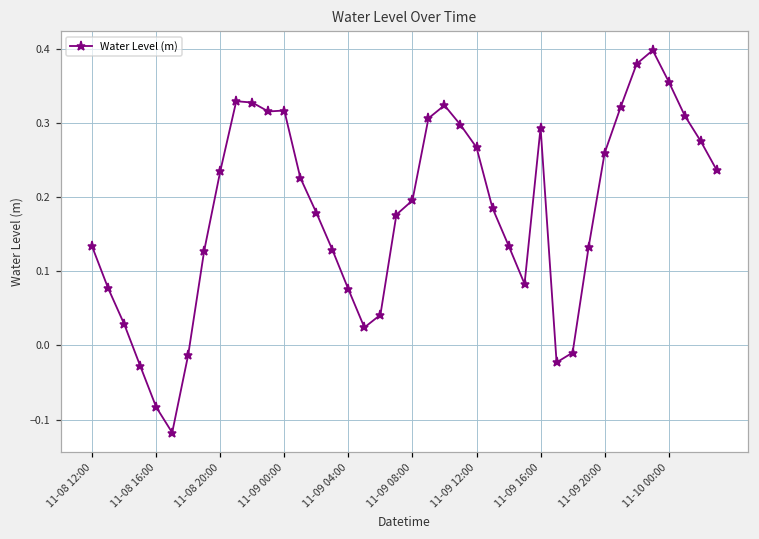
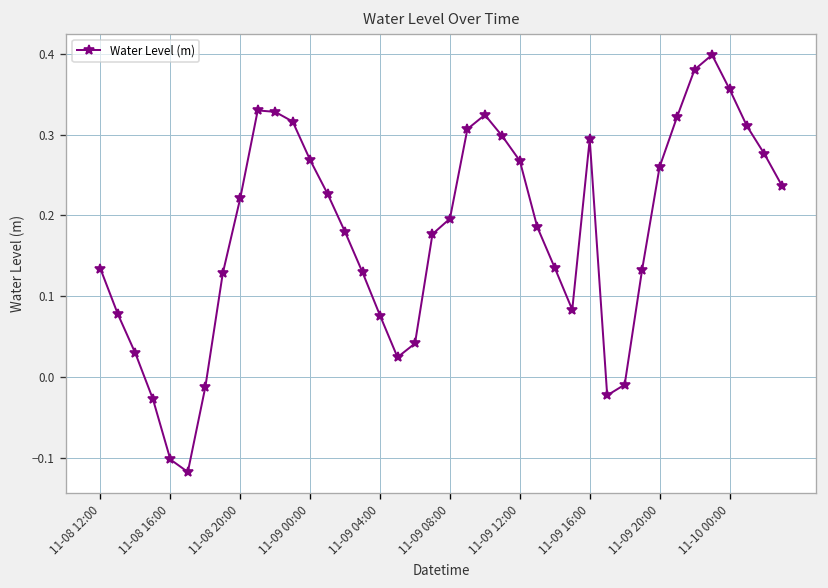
11-08 16:00: -0.08 -> -0.10
11-08 20:00: 0.24 -> 0.22
11-09 00:00: 0.32 -> 0.27
